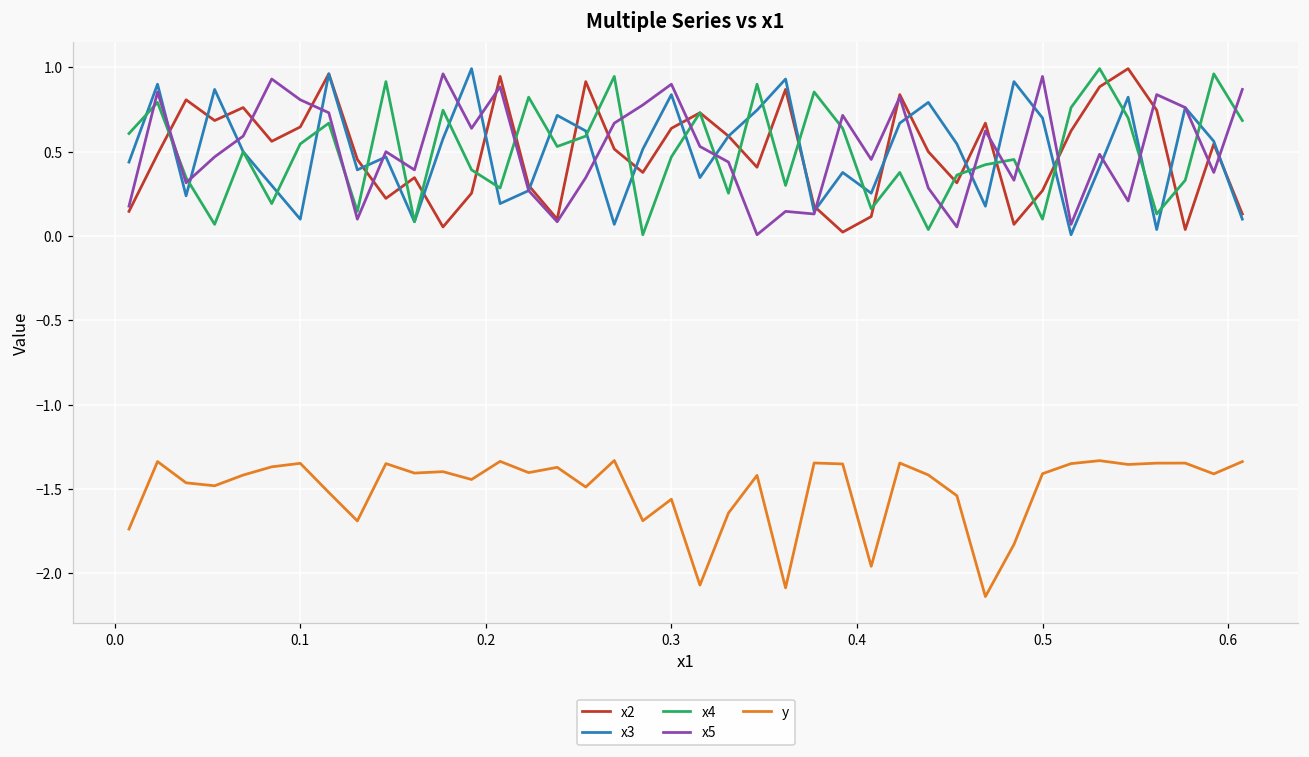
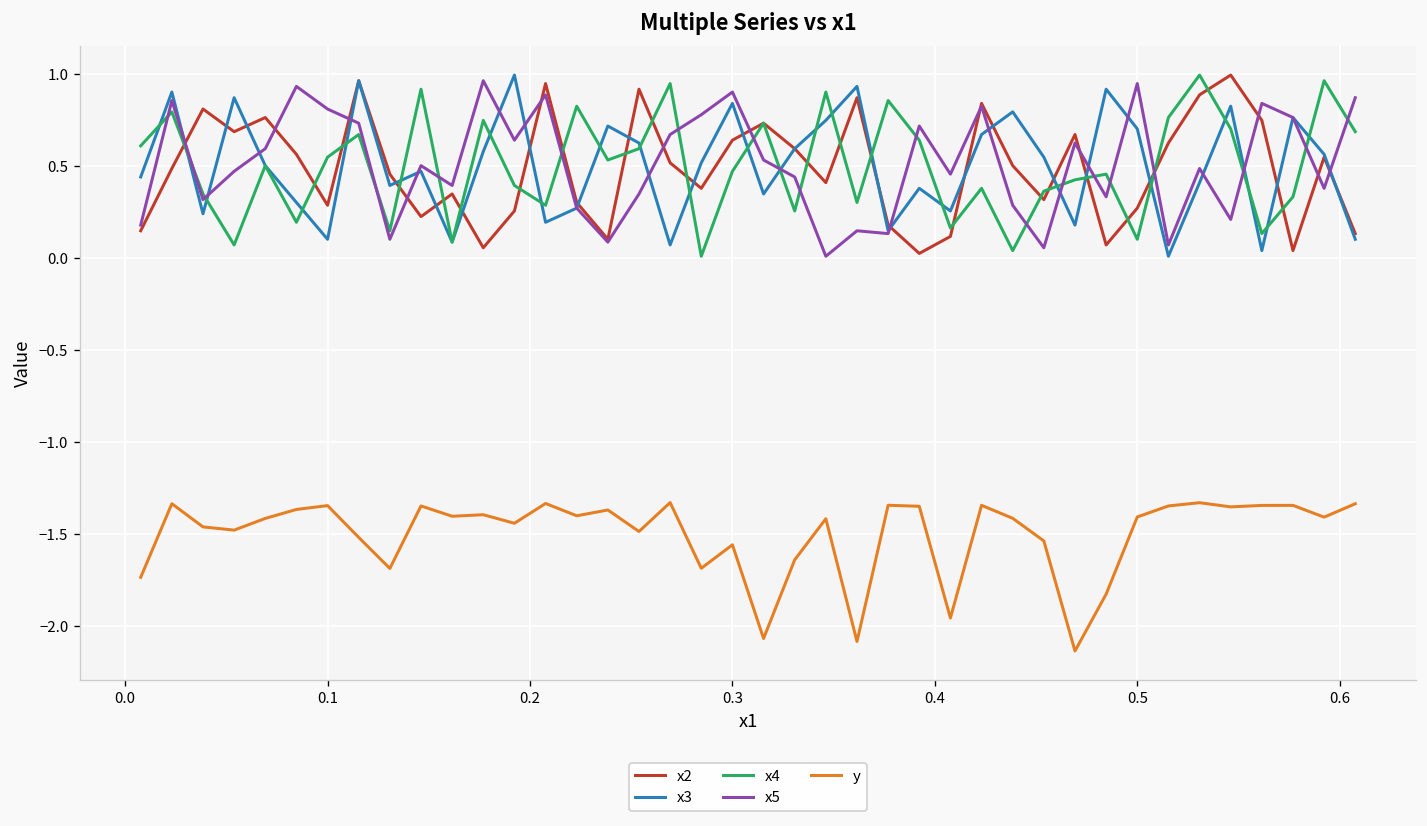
x2, 0.1: 0.65 -> 0.28
